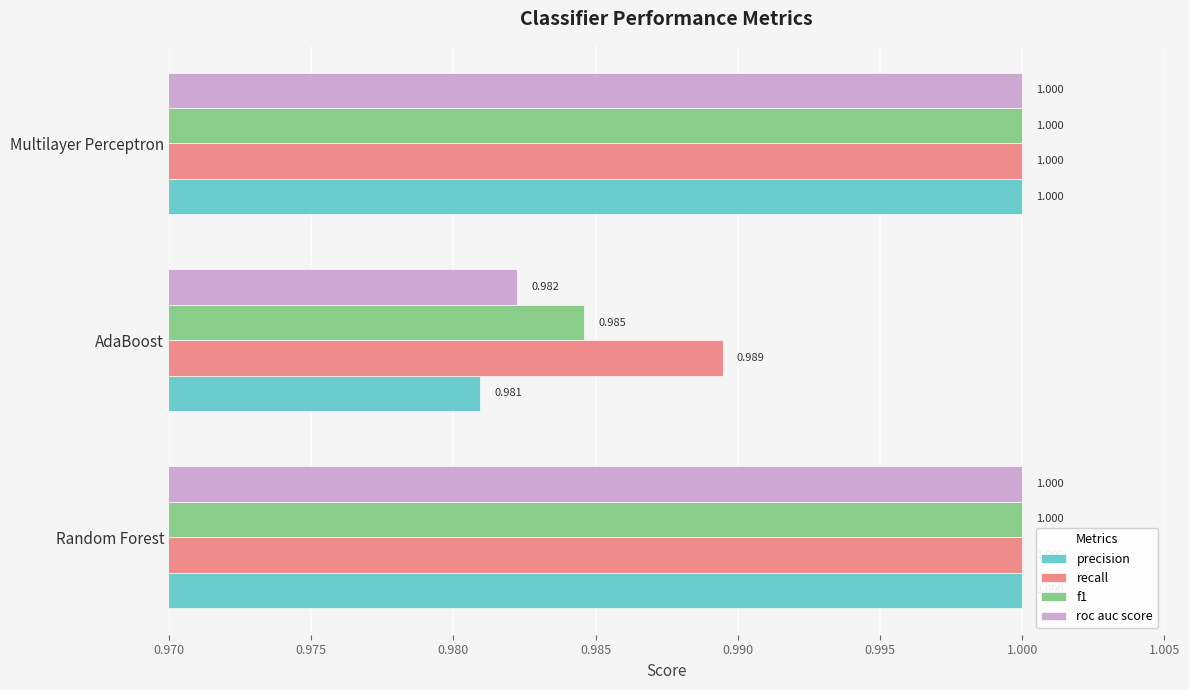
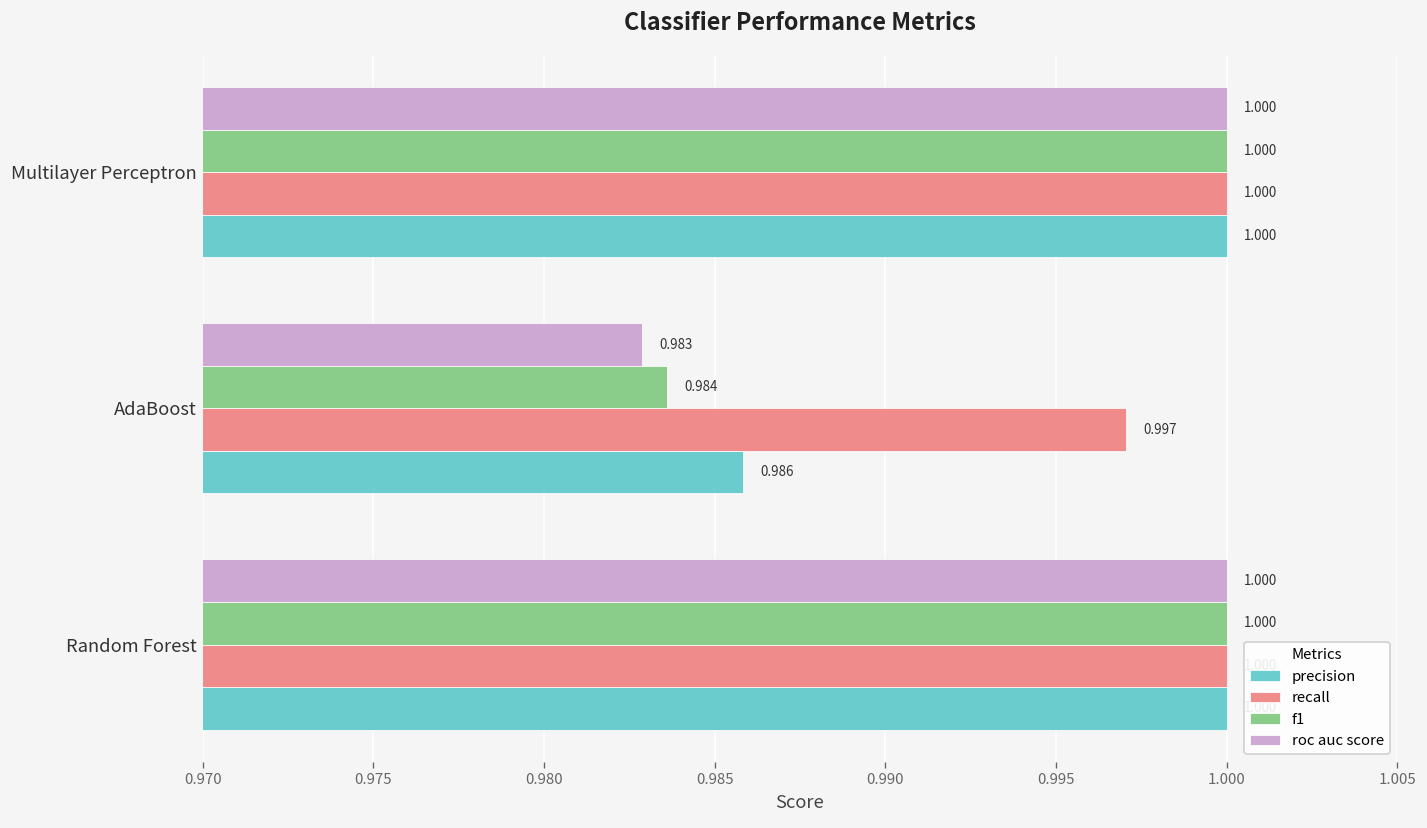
roc auc score, AdaBoost: 0.982 -> 0.983
f1, AdaBoost: 0.985 -> 0.984
recall, AdaBoost: 0.989 -> 0.997
precision, AdaBoost: 0.981 -> 0.986
